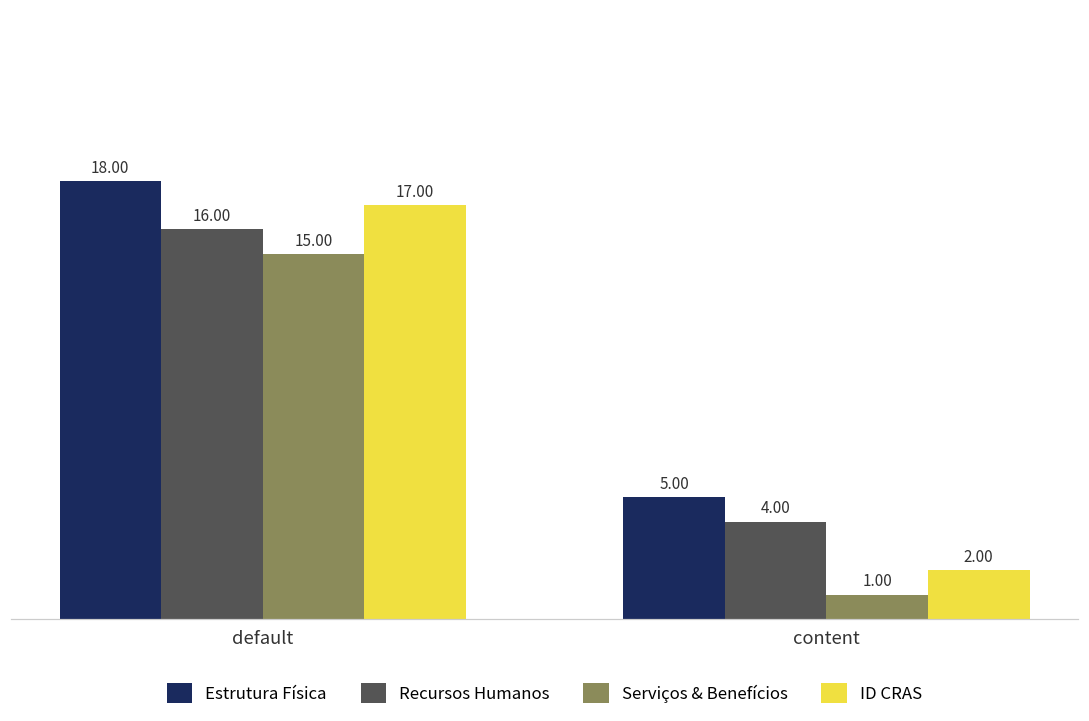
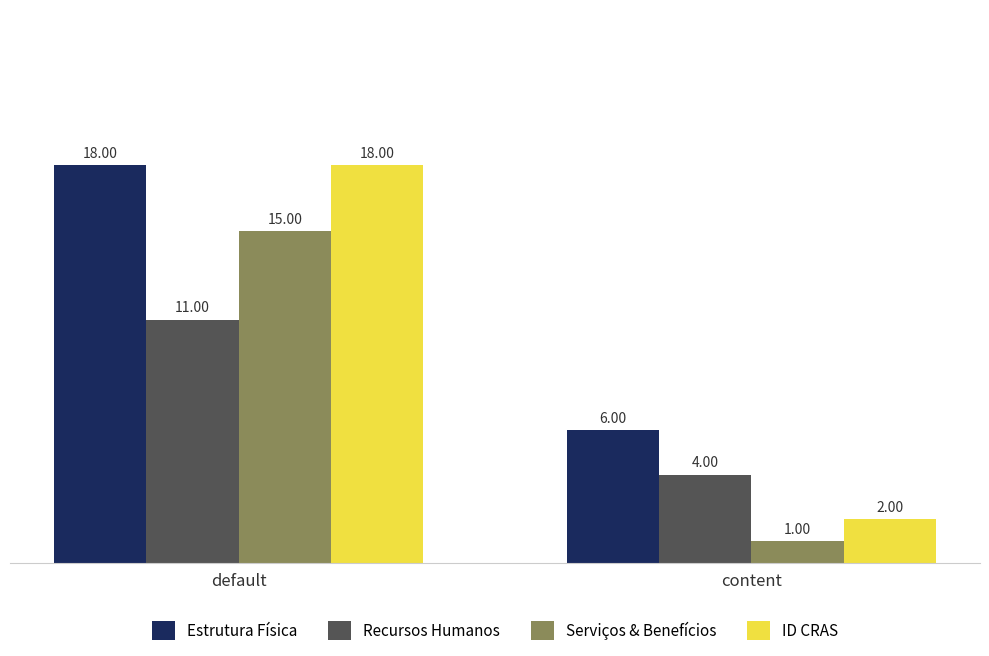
Recursos Humanos, default: 16.00 -> 11.00
ID CRAS, default: 17.00 -> 18.00
Estrutura Física, content: 5.00 -> 6.00
